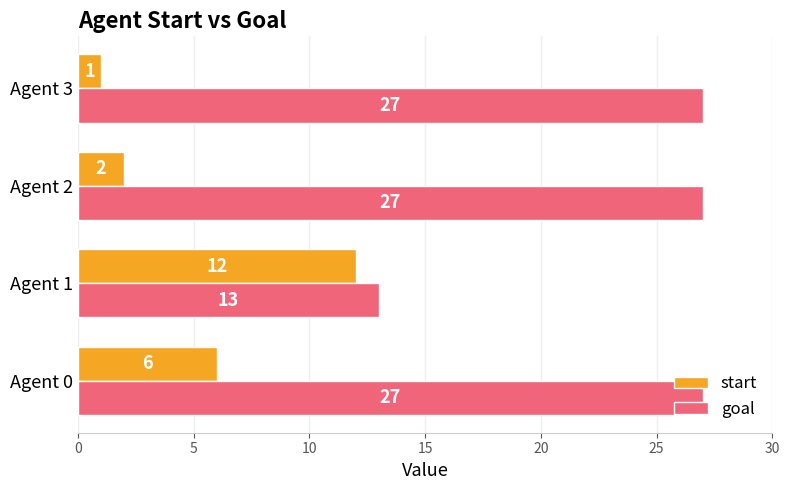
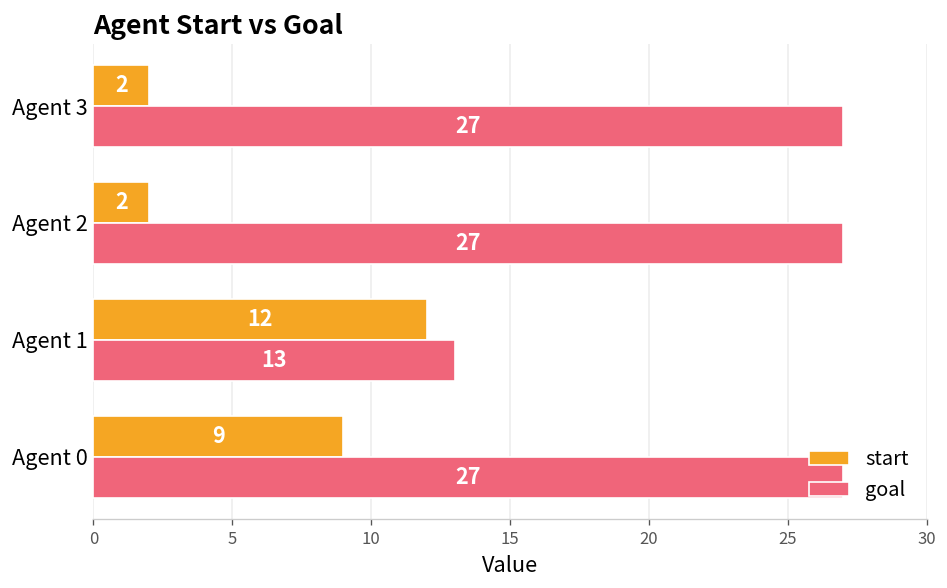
start, Agent 3: 1 -> 2
start, Agent 0: 6 -> 9
